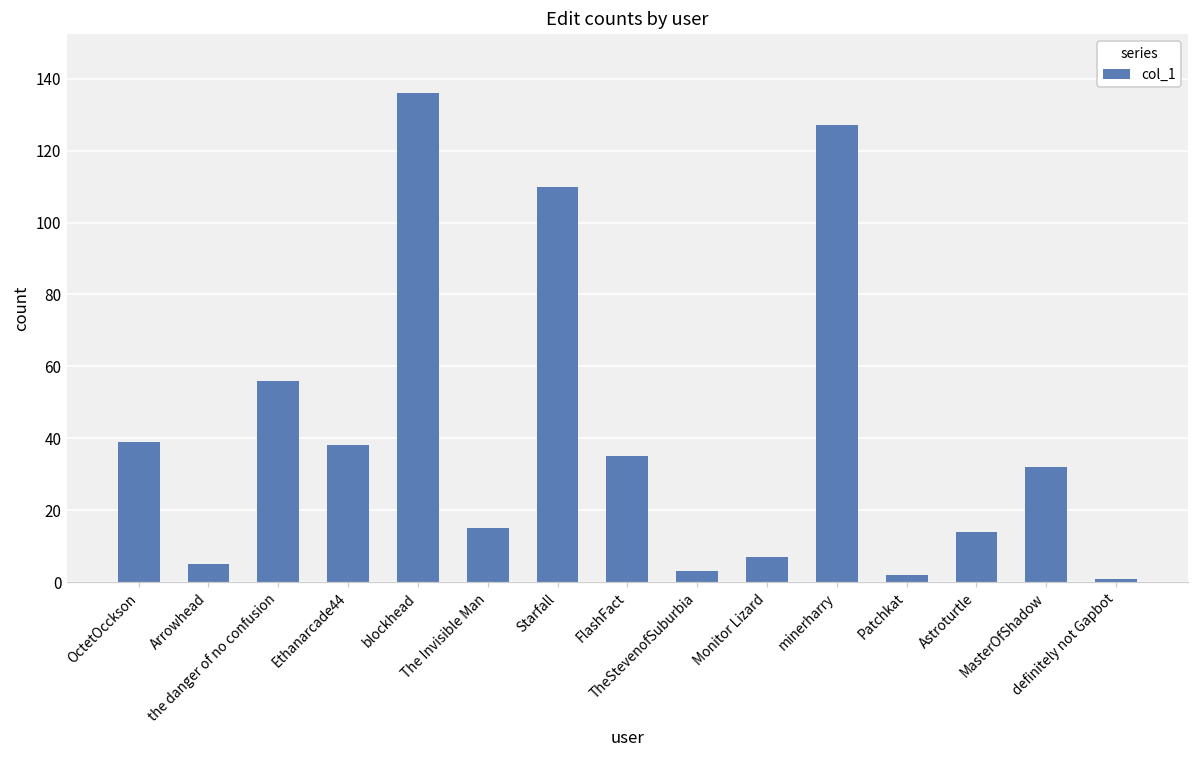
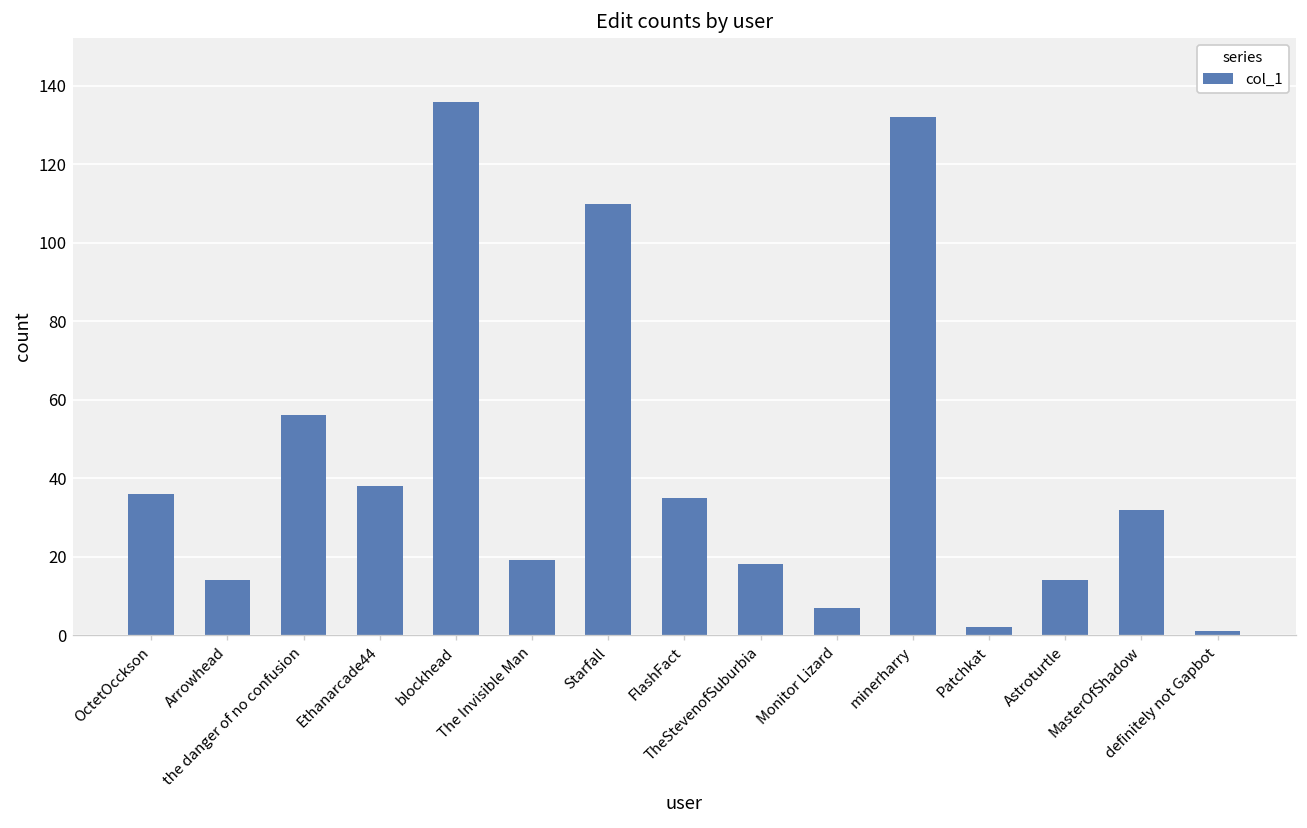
OctetOcckson: 39 -> 36
Arrowhead: 5 -> 14
The Invisible Man: 15 -> 19
TheStevenofSuburbia: 3 -> 18
minerharry: 127 -> 132
